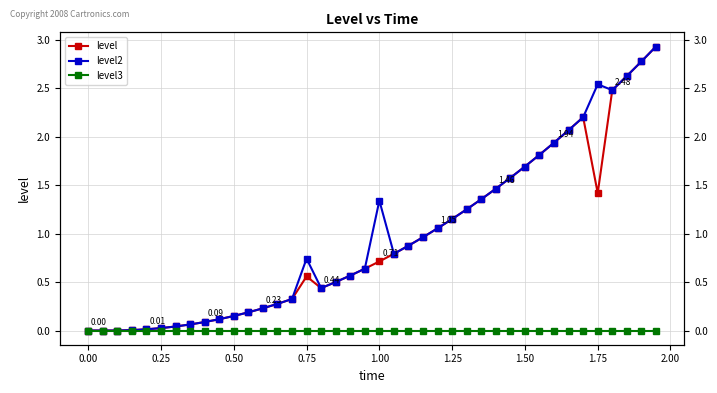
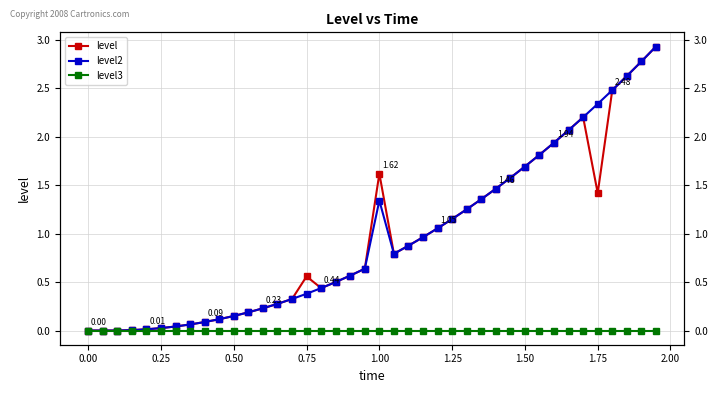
level2, 0.75: 0.7 -> 0.4
level, 1.00: 0.71 -> 1.62
level2, 1.75: 2.5 -> 2.3
